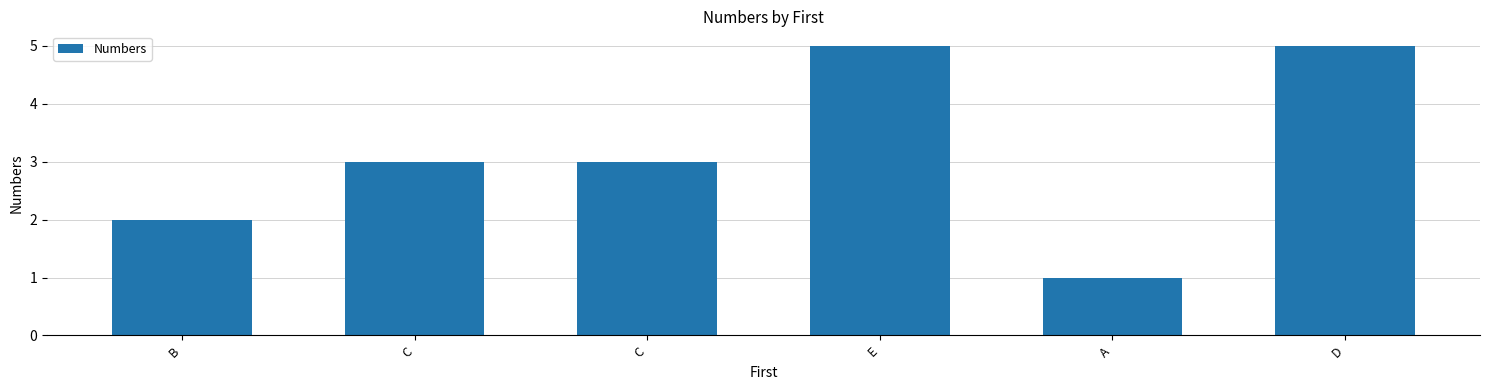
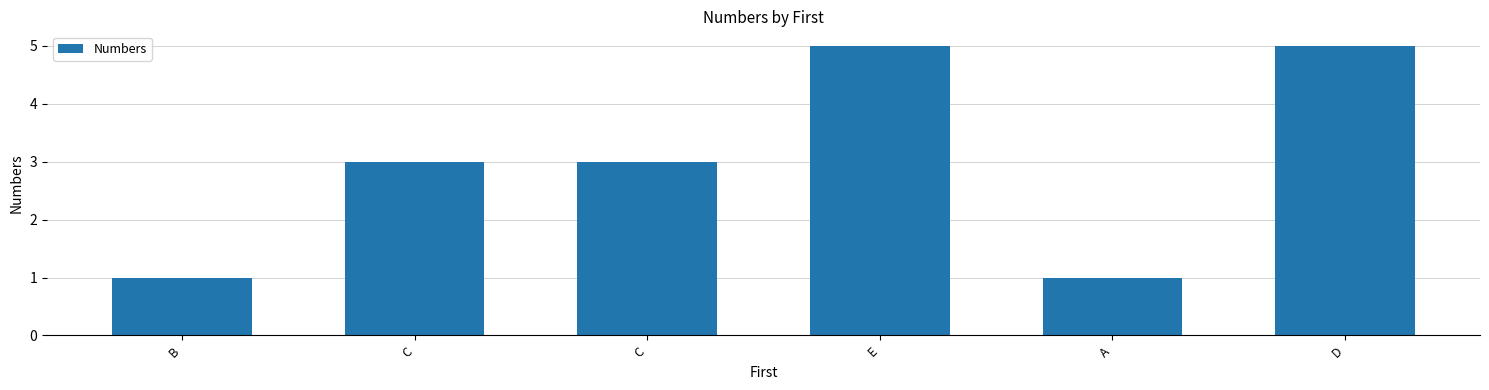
B: 2 -> 1
